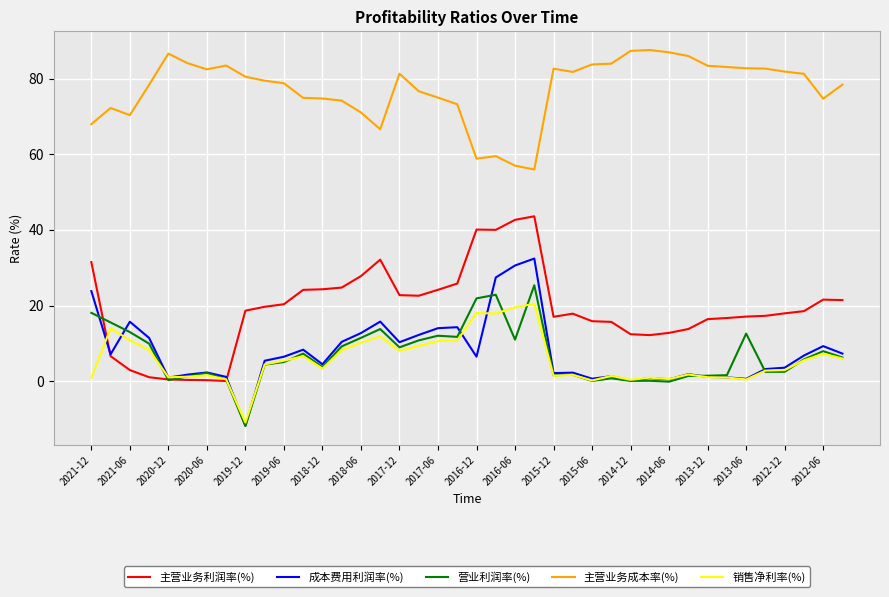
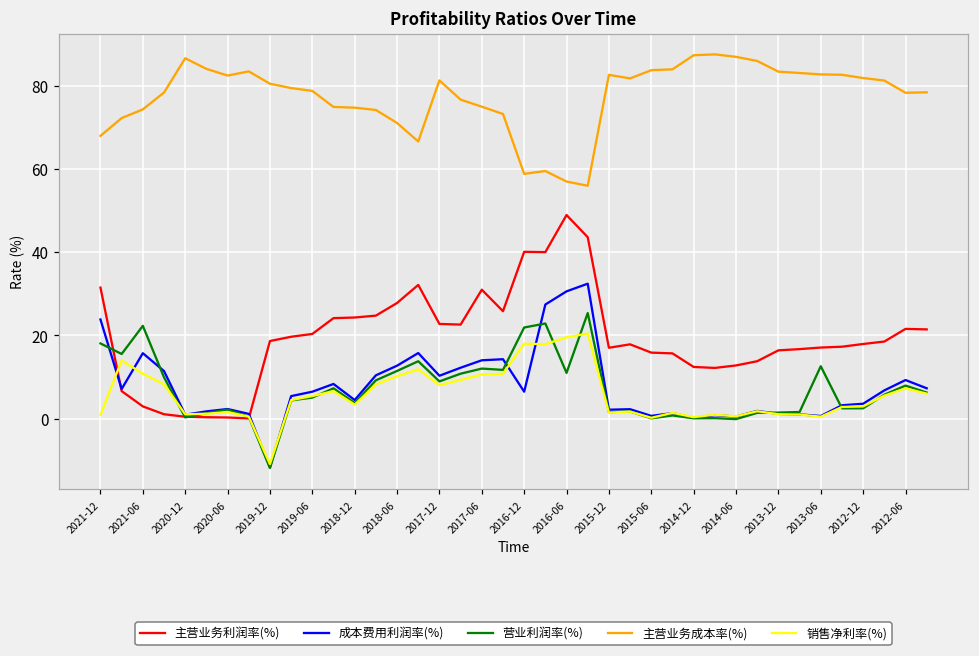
营业利润率(%), 2021-06: 13 -> 22
主营业务成本率(%), 2021-06: 70 -> 74
主营业务利润率(%), 2017-06: 24 -> 31
主营业务利润率(%), 2016-06: 43 -> 49
主营业务成本率(%), 2012-06: 75 -> 78
